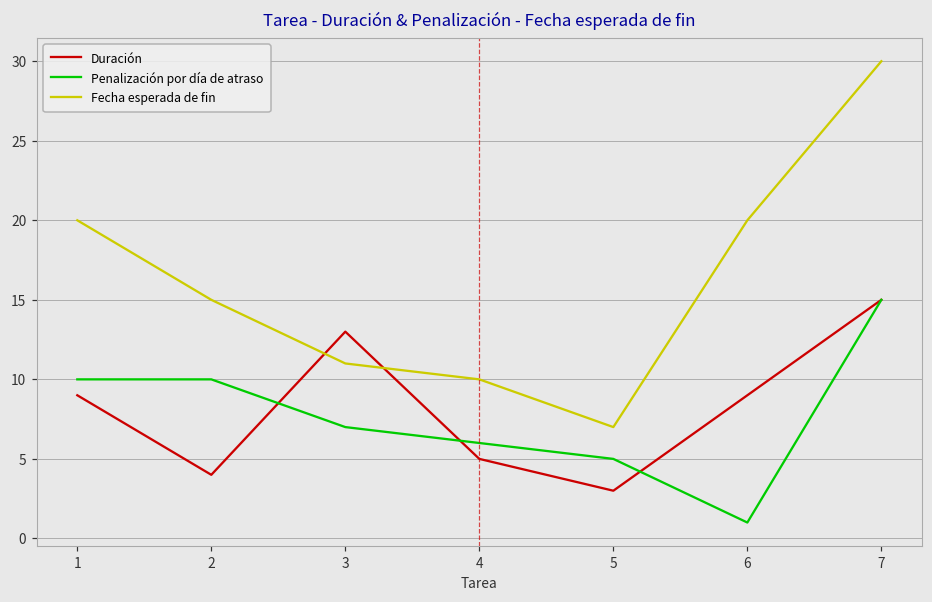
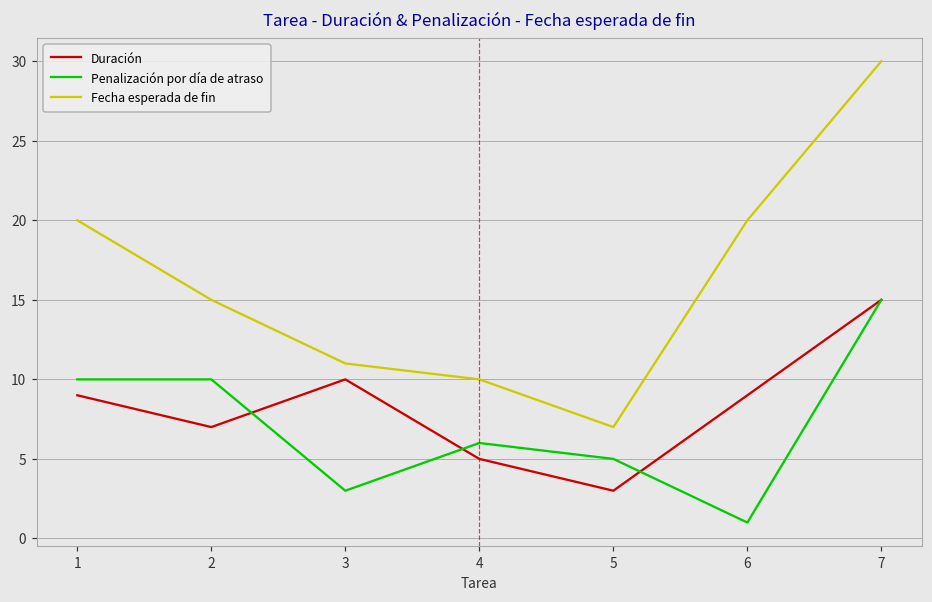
Duración, 2: 4 -> 7
Duración, 3: 13 -> 10
Penalización por día de atraso, 3: 7 -> 3
